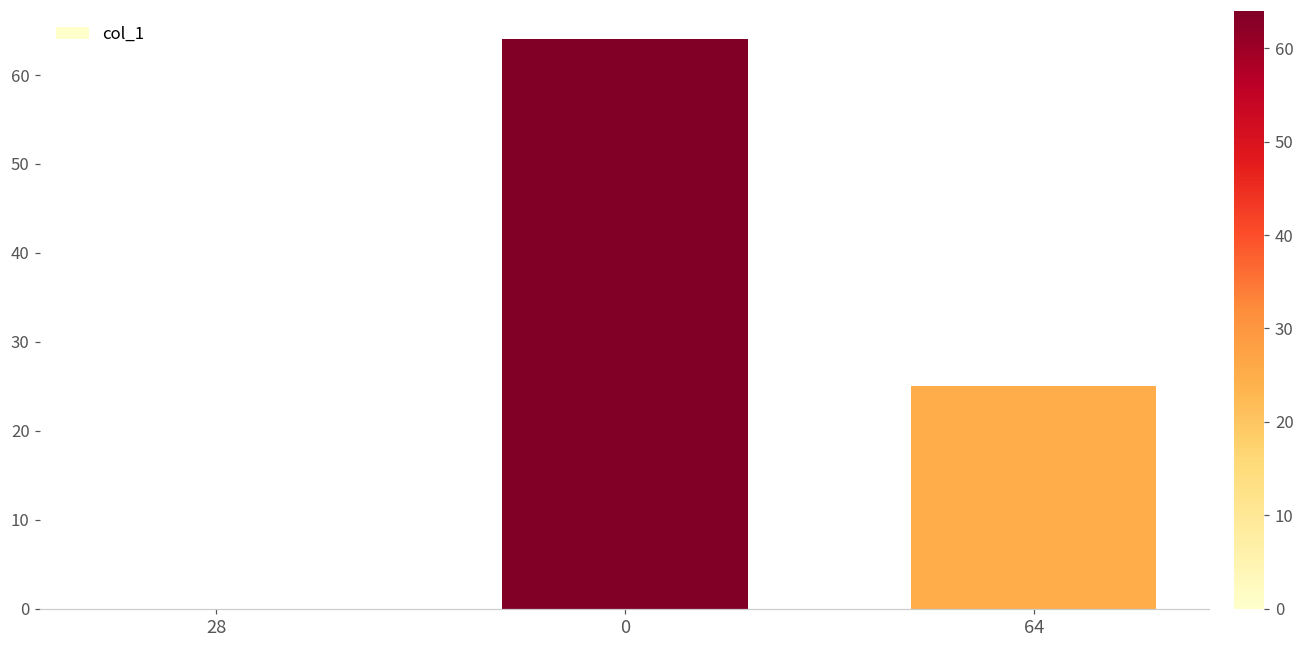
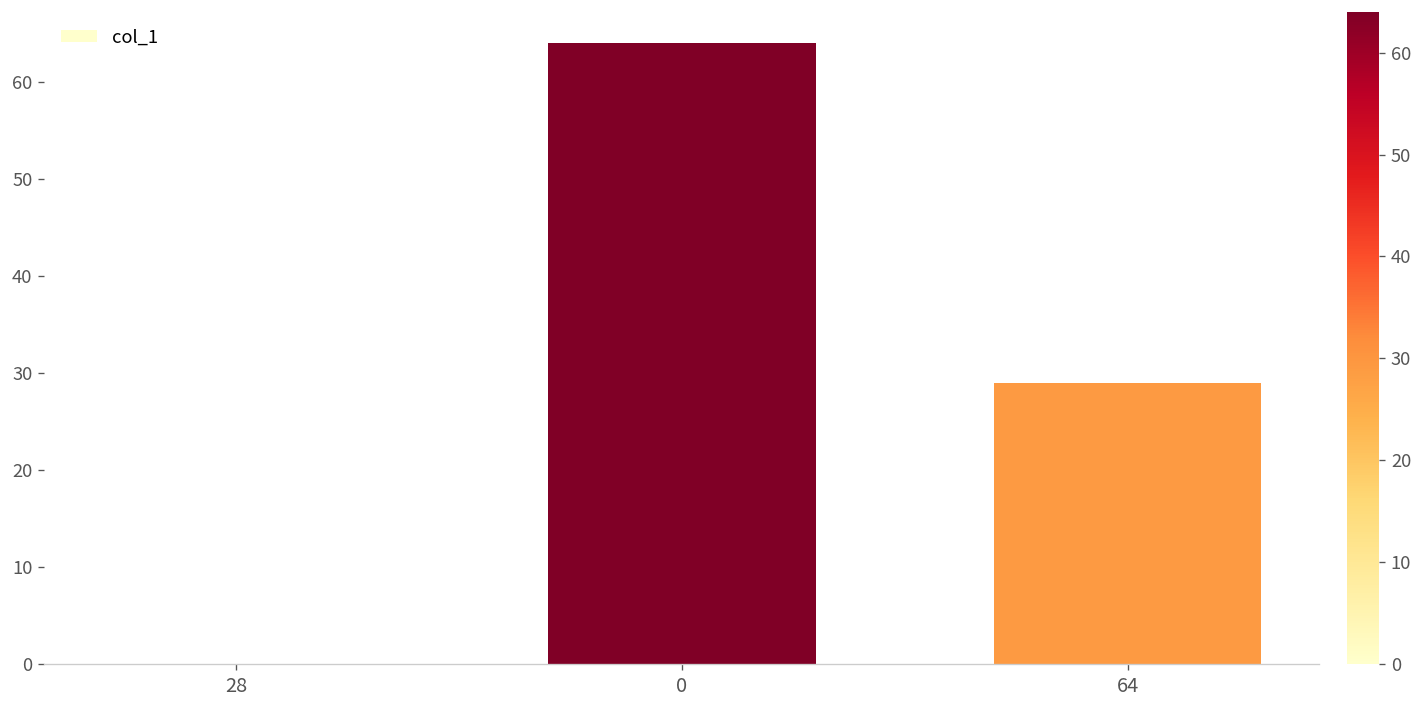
64: 25 -> 29
